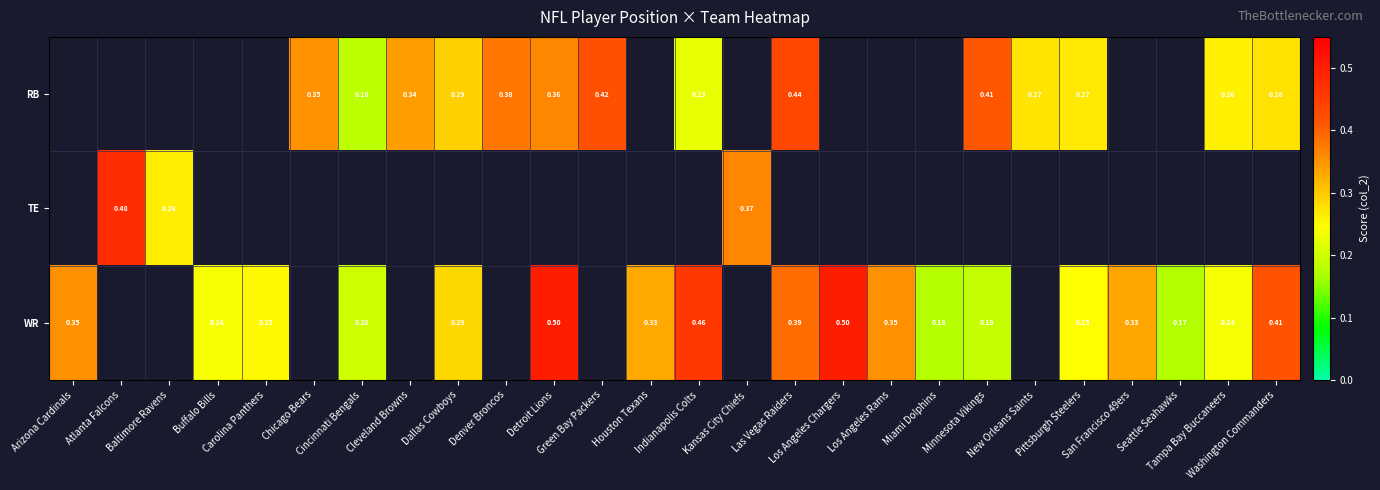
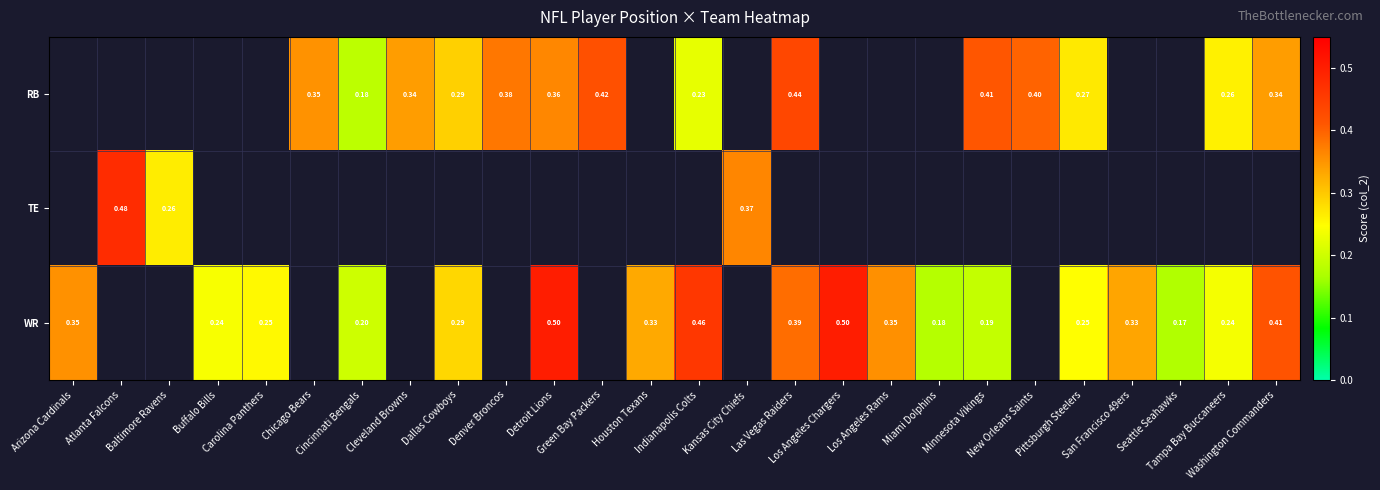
RB, New Orleans Saints: 0.27 -> 0.40
RB, Washington Commanders: 0.28 -> 0.34
